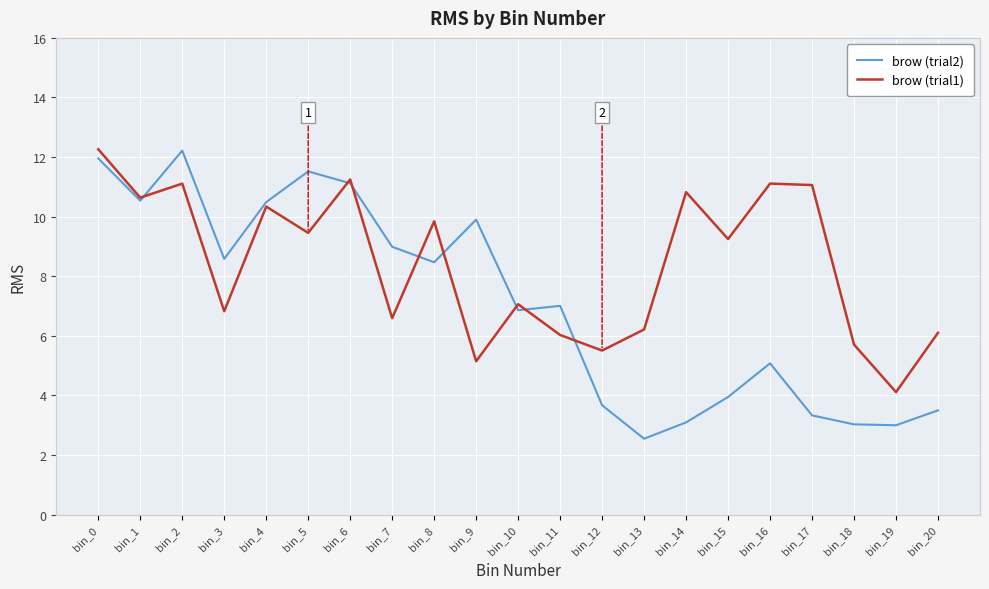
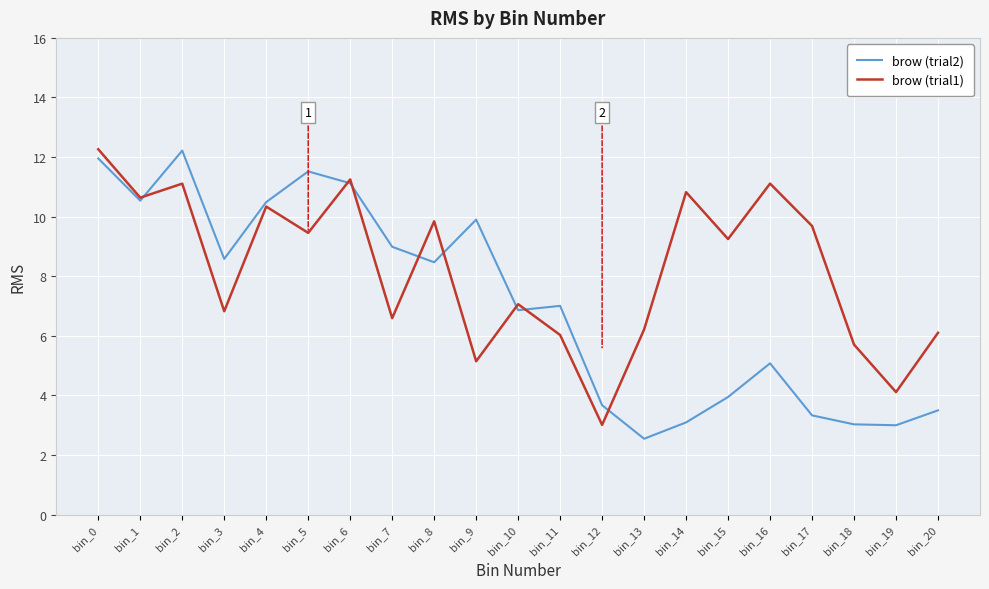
brow (trial1), bin_12: 5.5 -> 3.0
brow (trial1), bin_17: 11.1 -> 9.7
